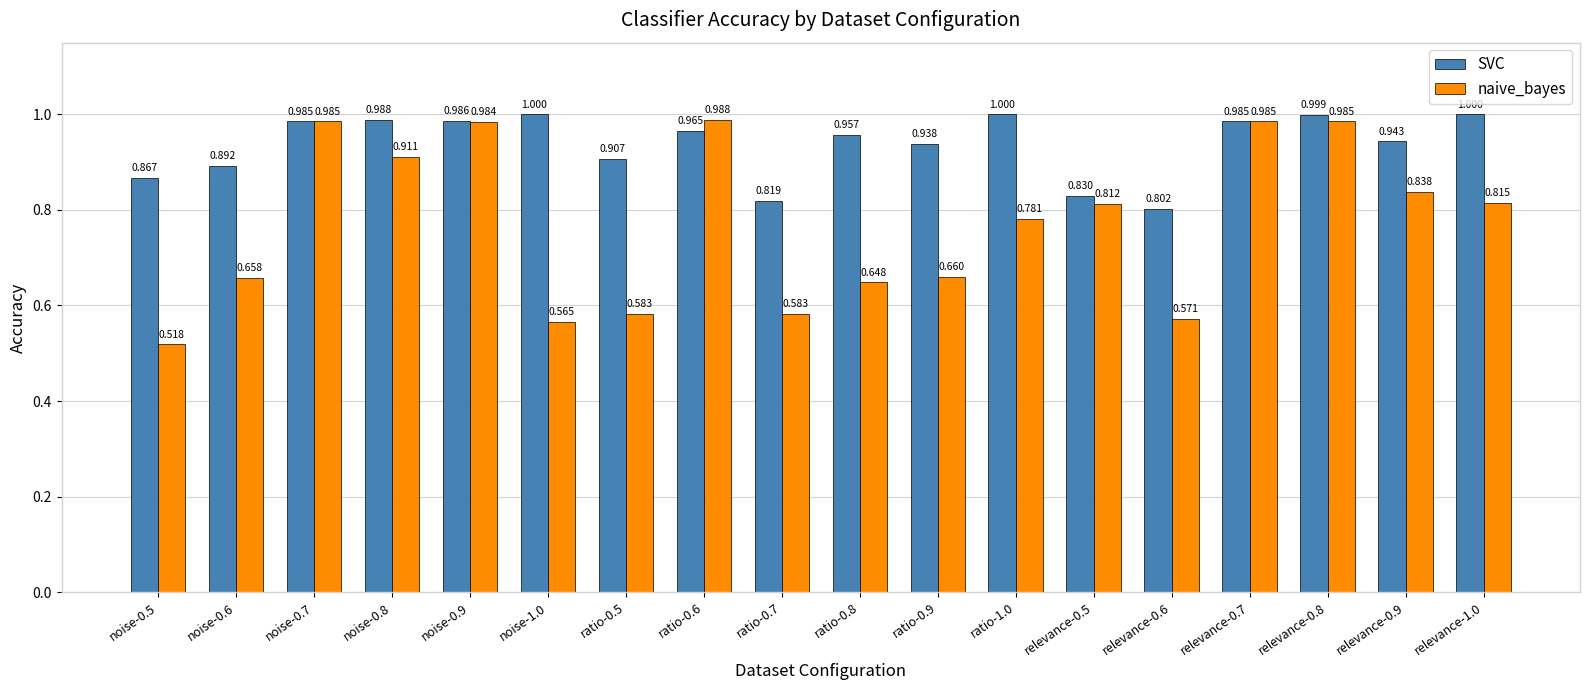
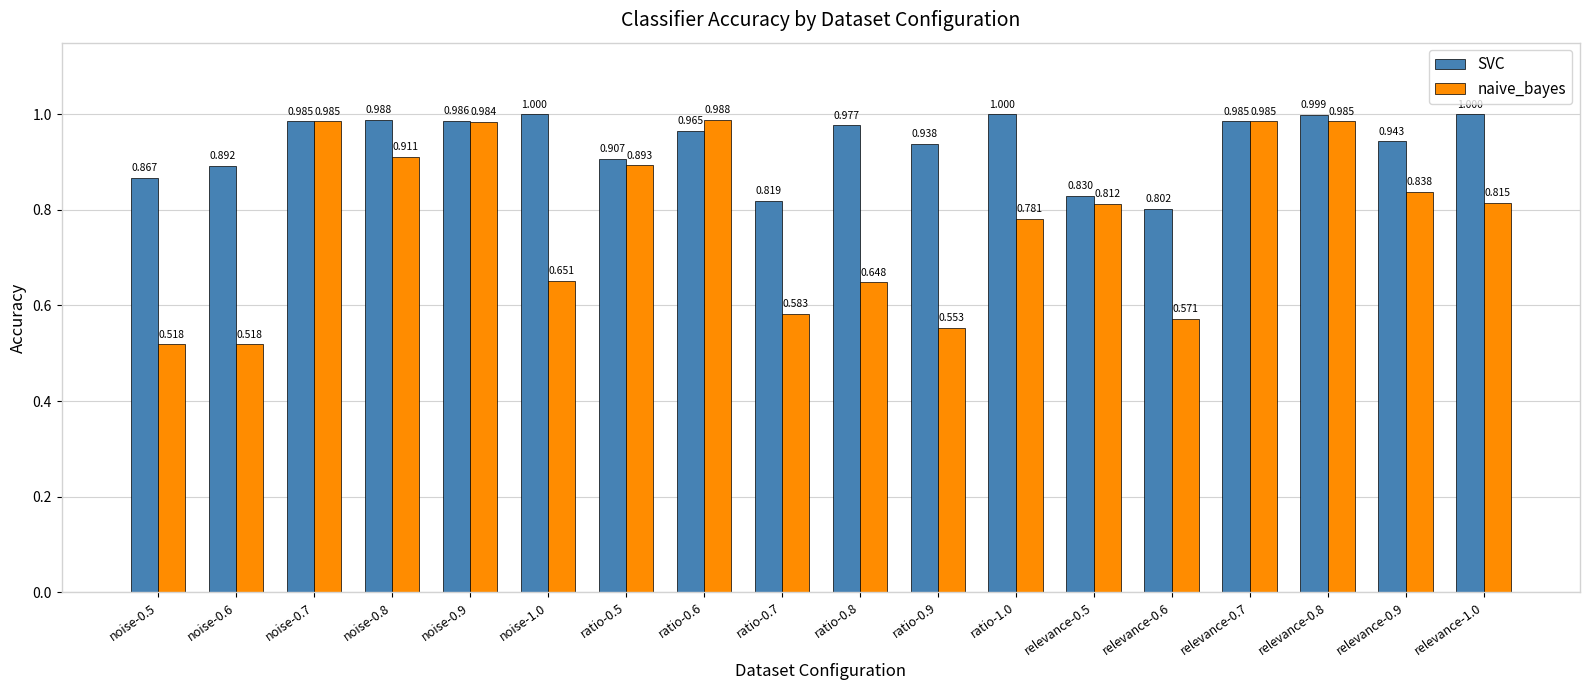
naive_bayes, noise-0.6: 0.658 -> 0.518
naive_bayes, noise-1.0: 0.565 -> 0.651
naive_bayes, ratio-0.5: 0.583 -> 0.893
SVC, ratio-0.8: 0.957 -> 0.977
naive_bayes, ratio-0.9: 0.660 -> 0.553
